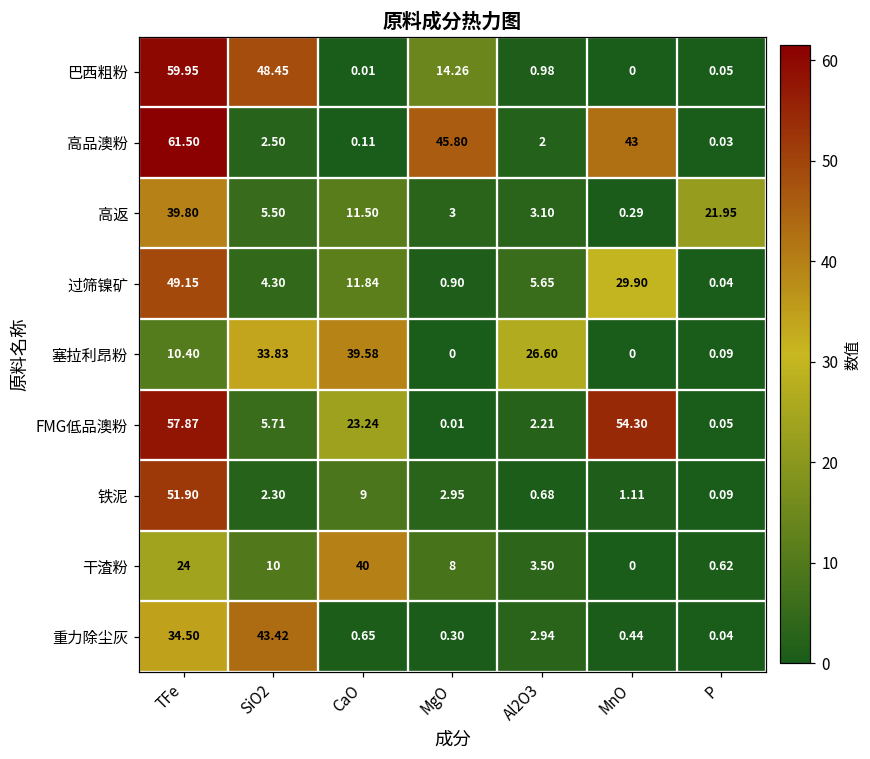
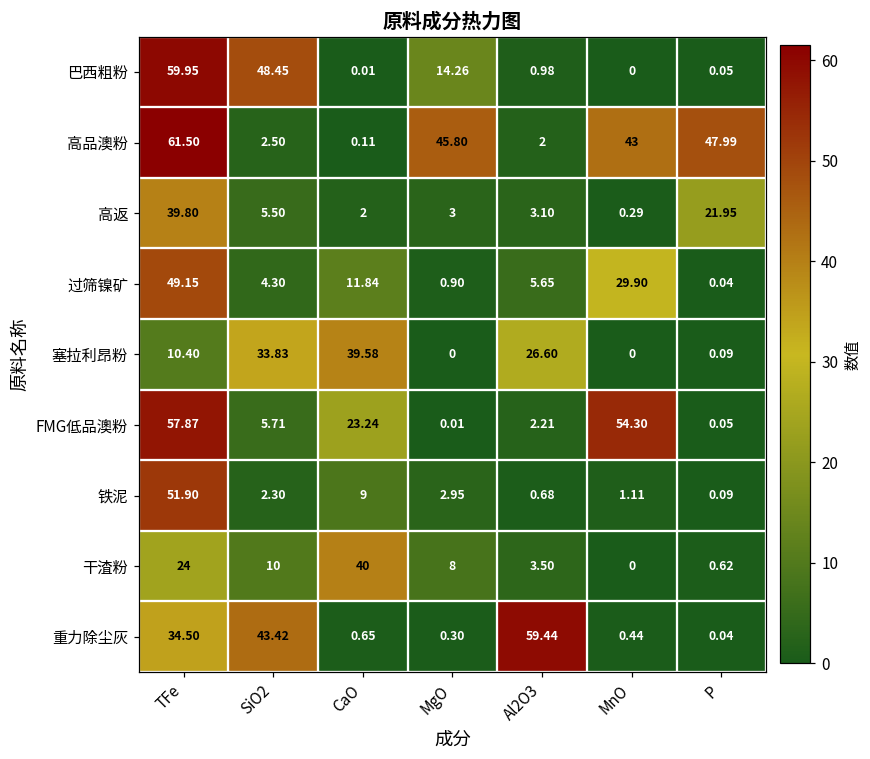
高品澳粉, P: 0.03 -> 47.99
高返, CaO: 11.50 -> 2
重力除尘灰, Al2O3: 2.94 -> 59.44
